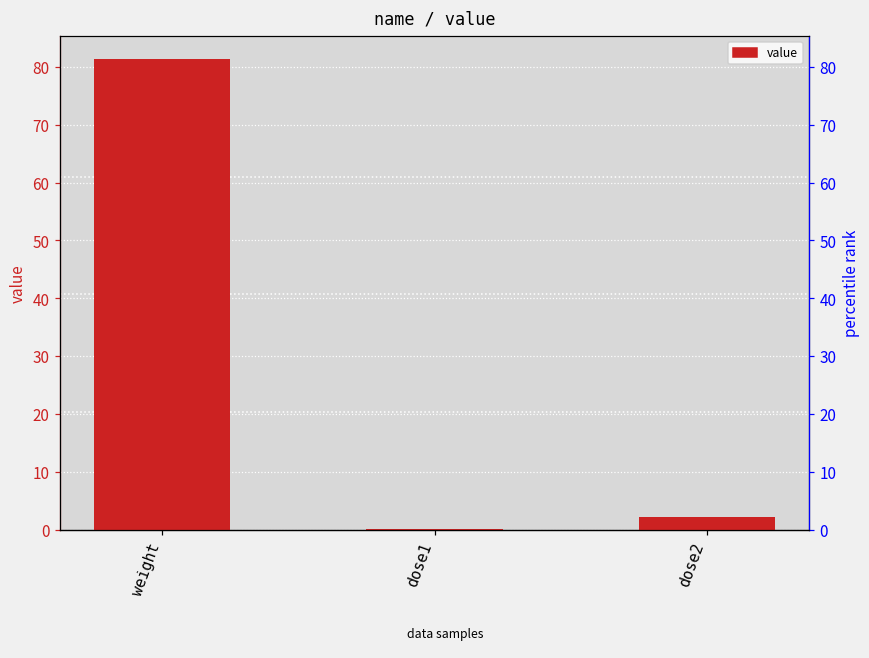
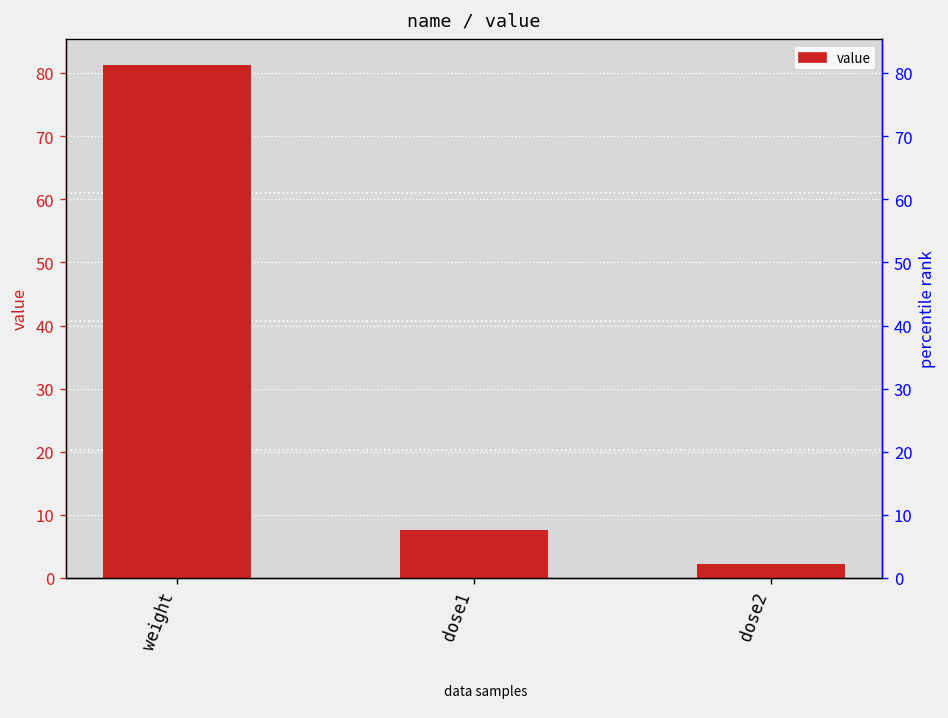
dose1: 0 -> 8
